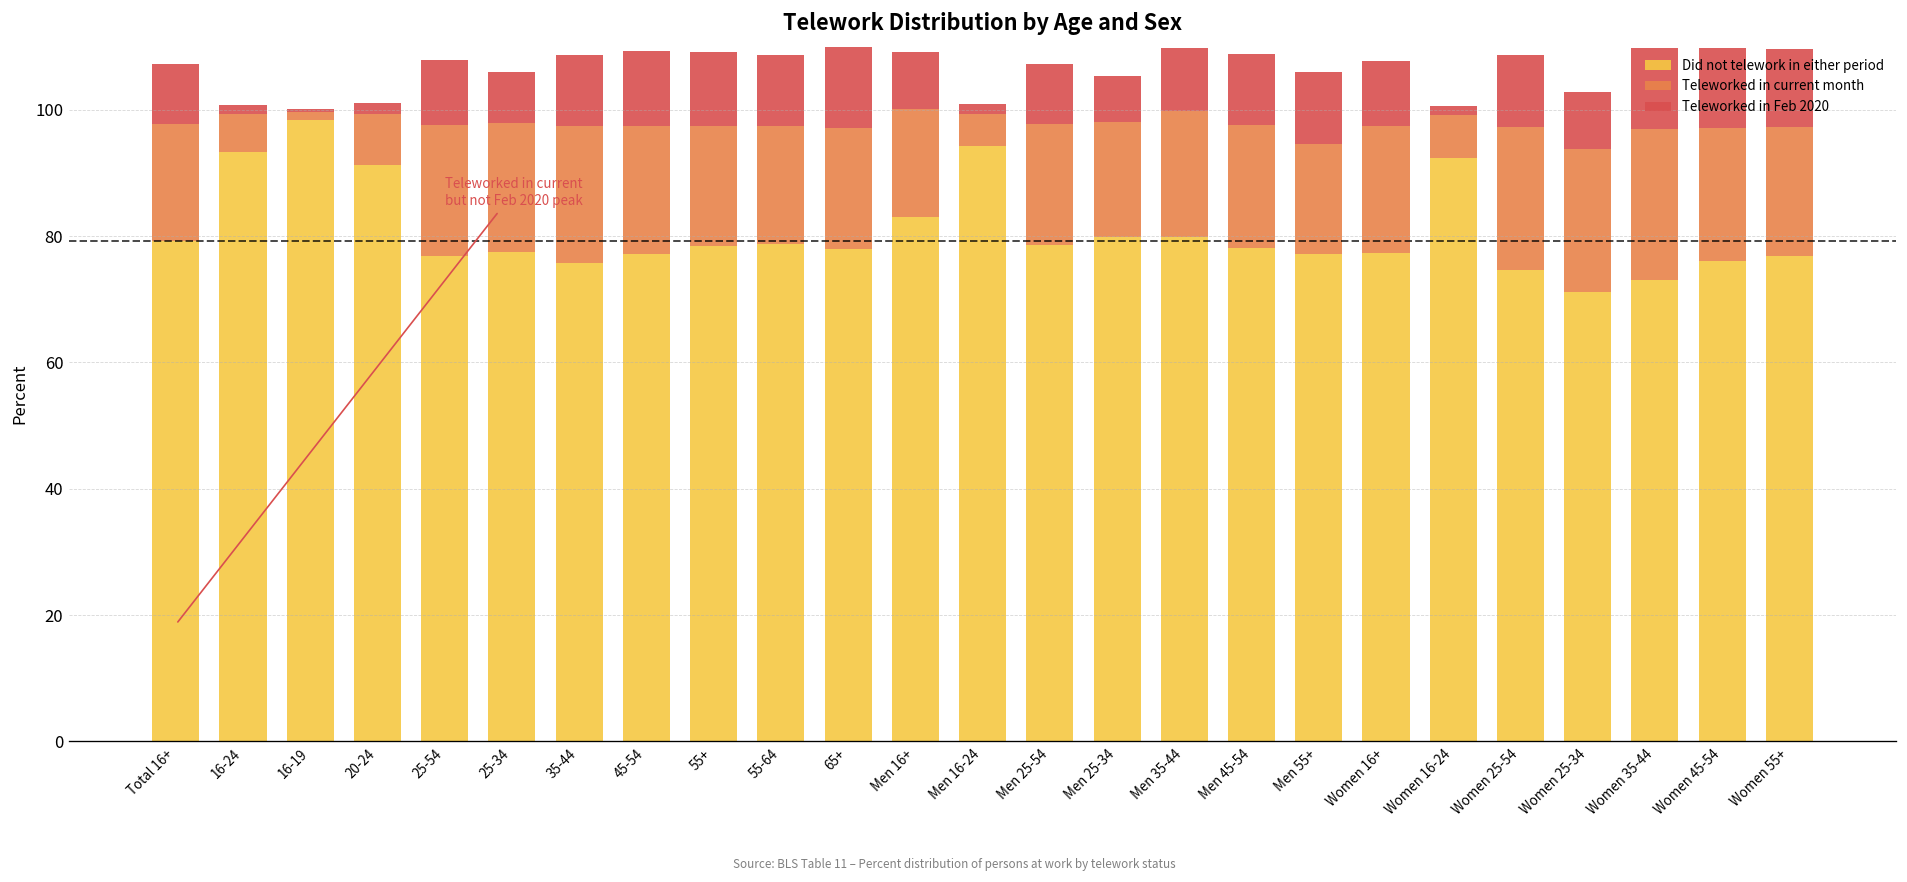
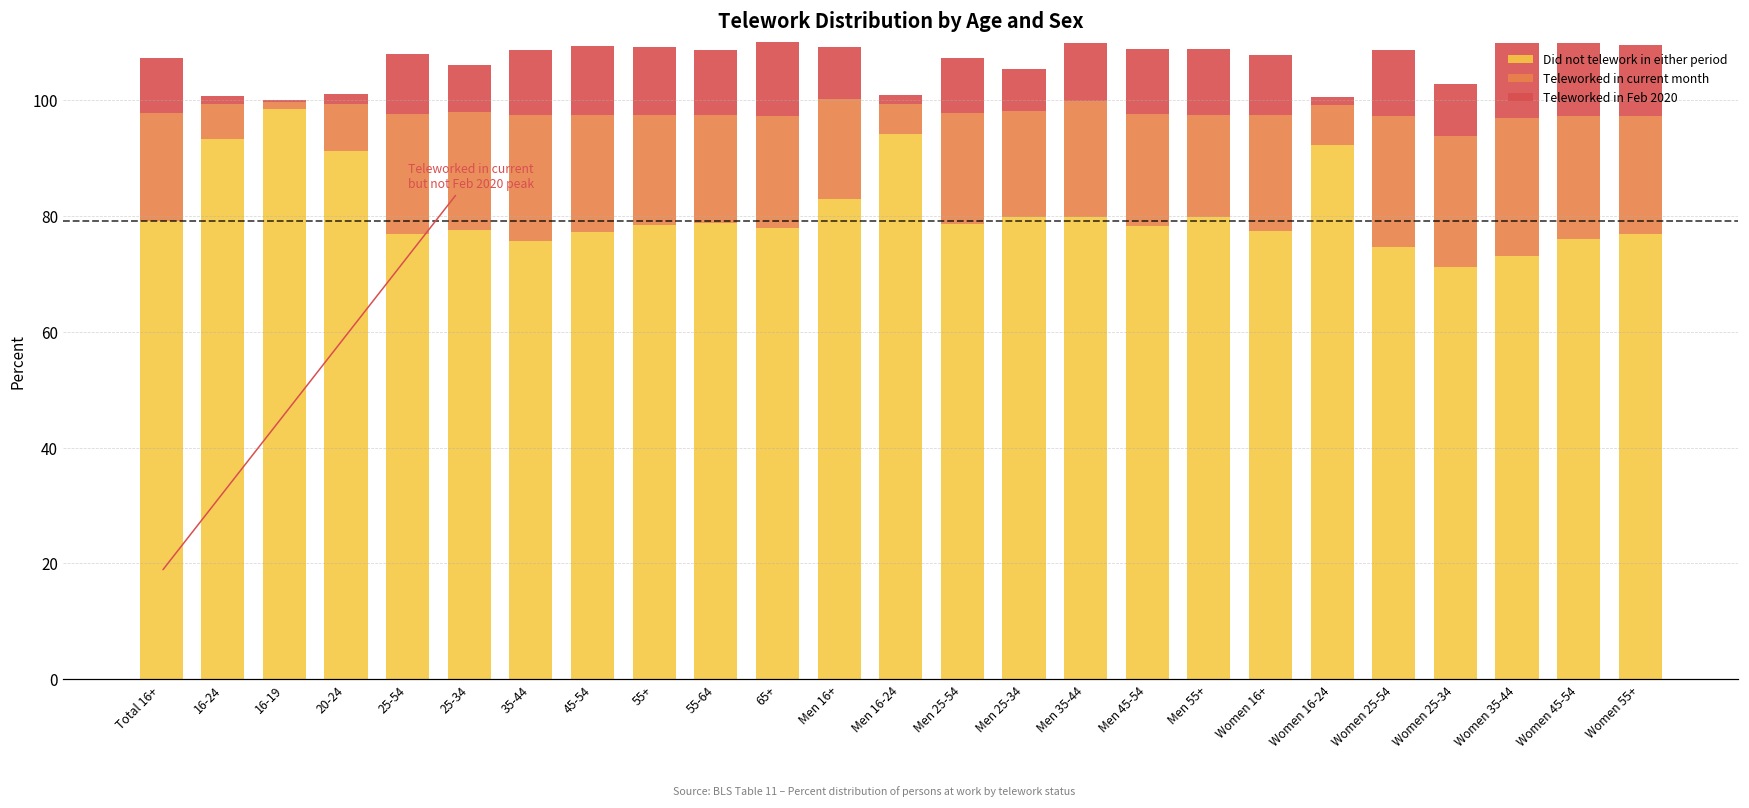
Did not telework in either period, Men 55+: 77 -> 80
